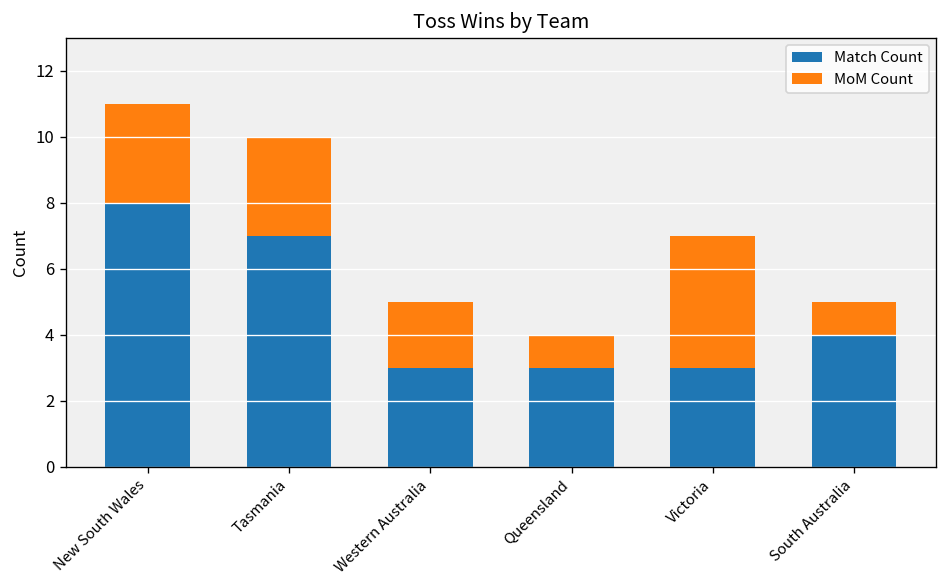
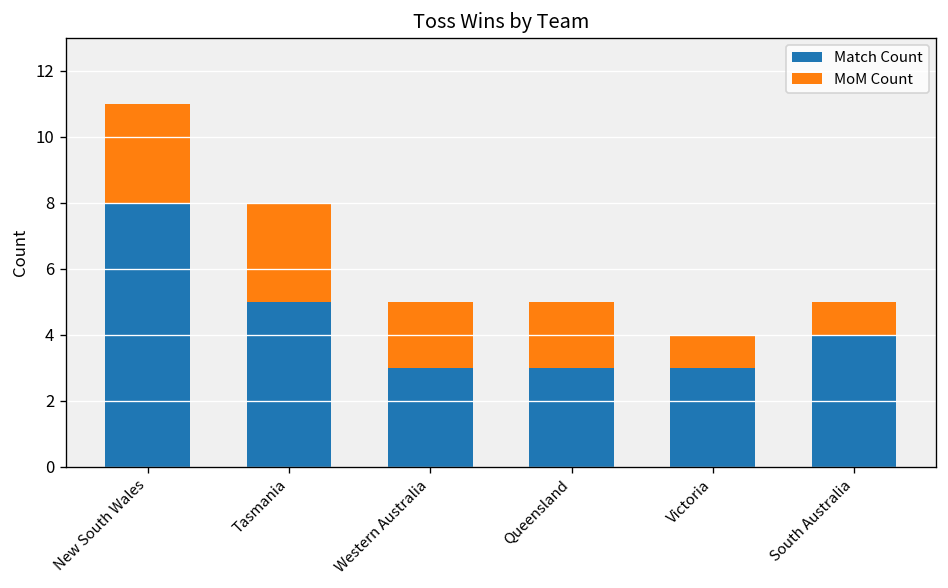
Match Count, Tasmania: 7 -> 5
MoM Count, Queensland: 1 -> 2
MoM Count, Victoria: 4 -> 1
